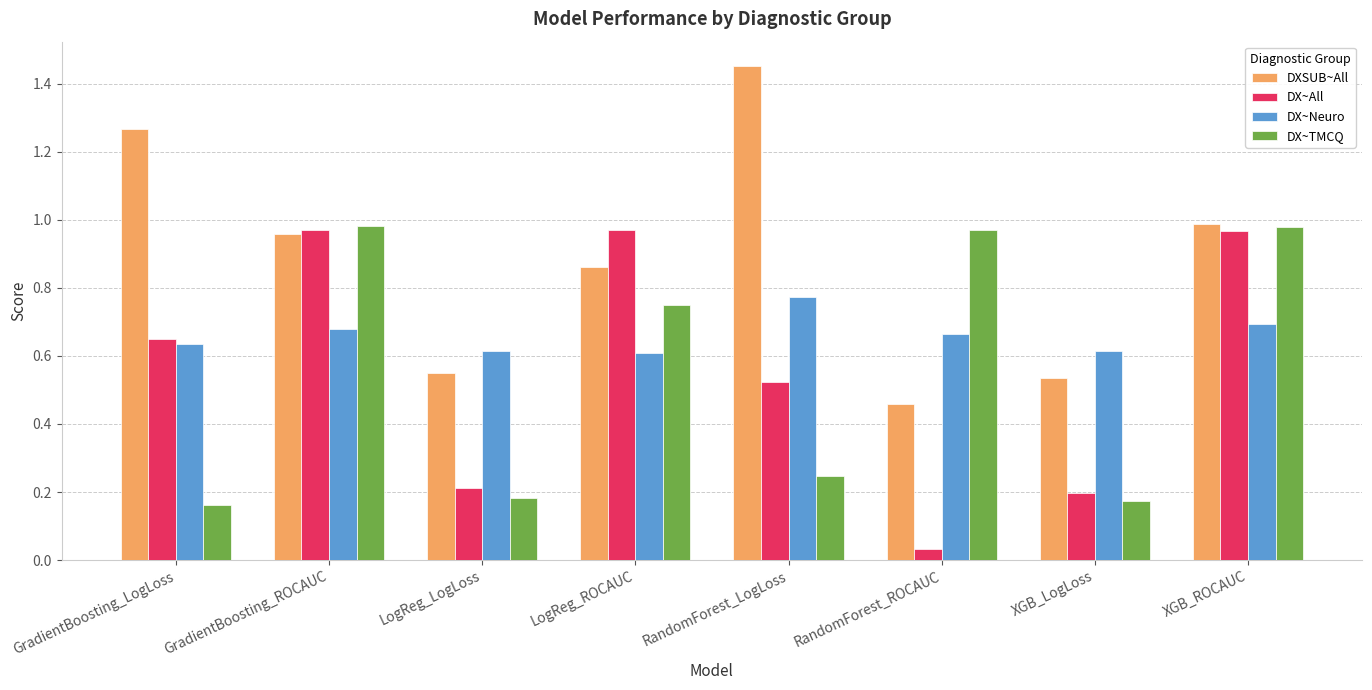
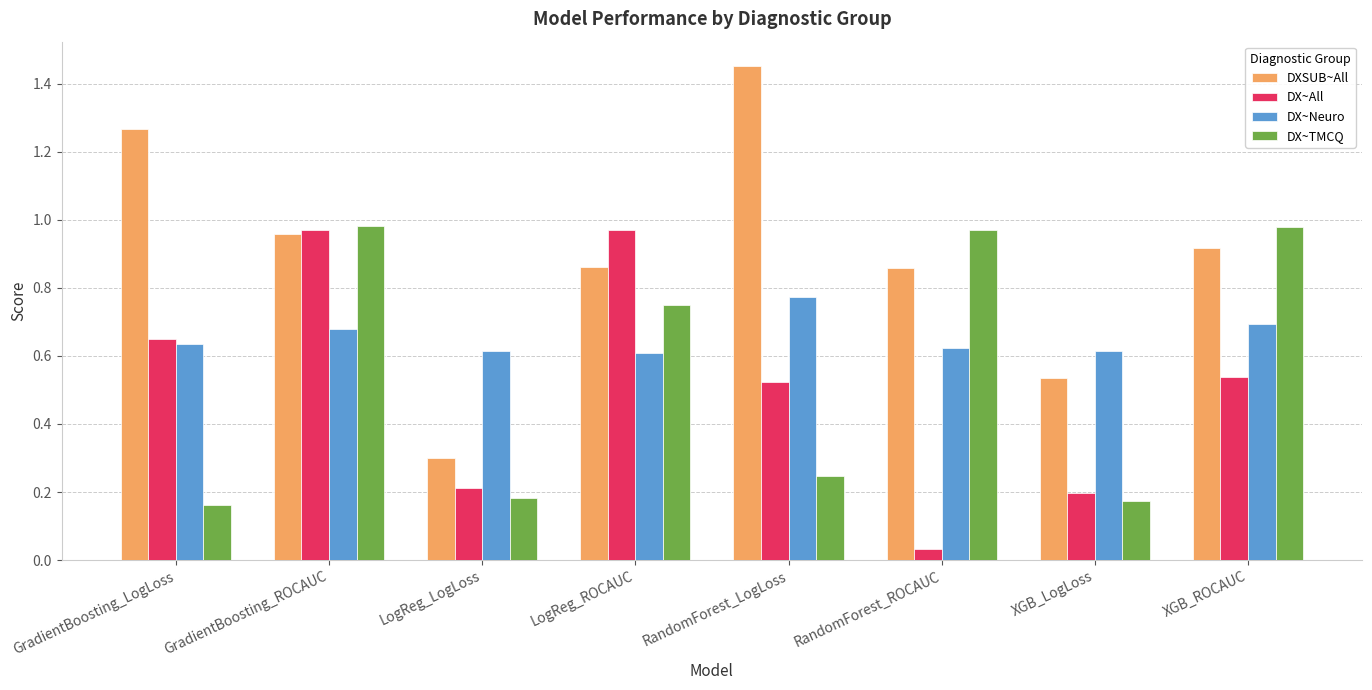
DXSUB~All, LogReg_LogLoss: 0.55 -> 0.30
DXSUB~All, RandomForest_ROCAUC: 0.46 -> 0.86
DX~Neuro, RandomForest_ROCAUC: 0.67 -> 0.62
DXSUB~All, XGB_ROCAUC: 0.99 -> 0.92
DX~All, XGB_ROCAUC: 0.97 -> 0.54
